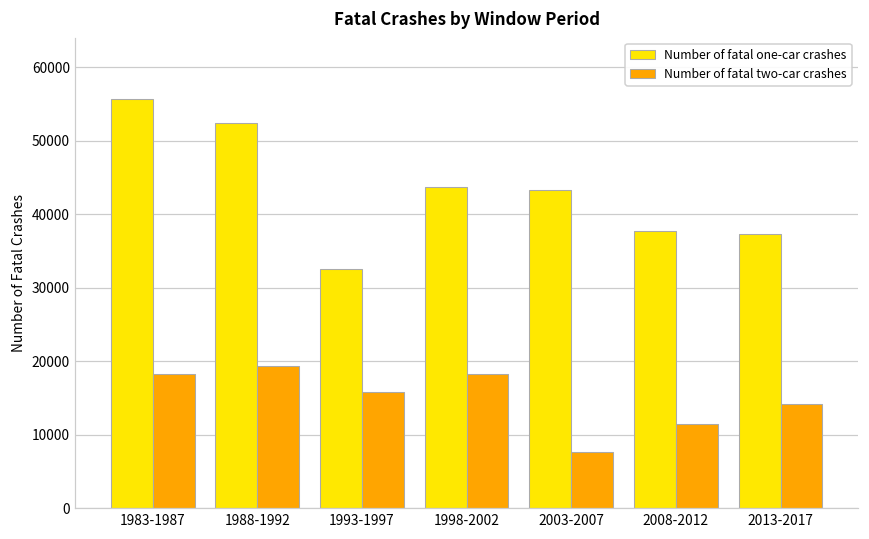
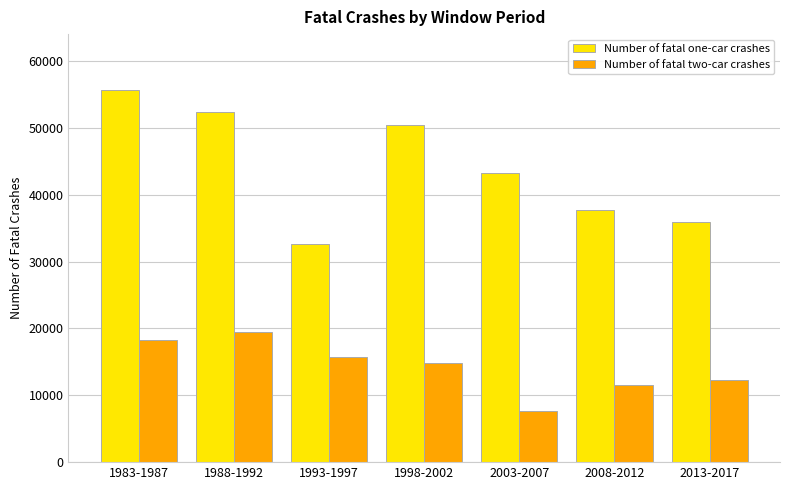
Number of fatal one-car crashes, 1998-2002: 44000 -> 50000
Number of fatal two-car crashes, 1998-2002: 18000 -> 15000
Number of fatal one-car crashes, 2013-2017: 37000 -> 36000
Number of fatal two-car crashes, 2013-2017: 14000 -> 12000
